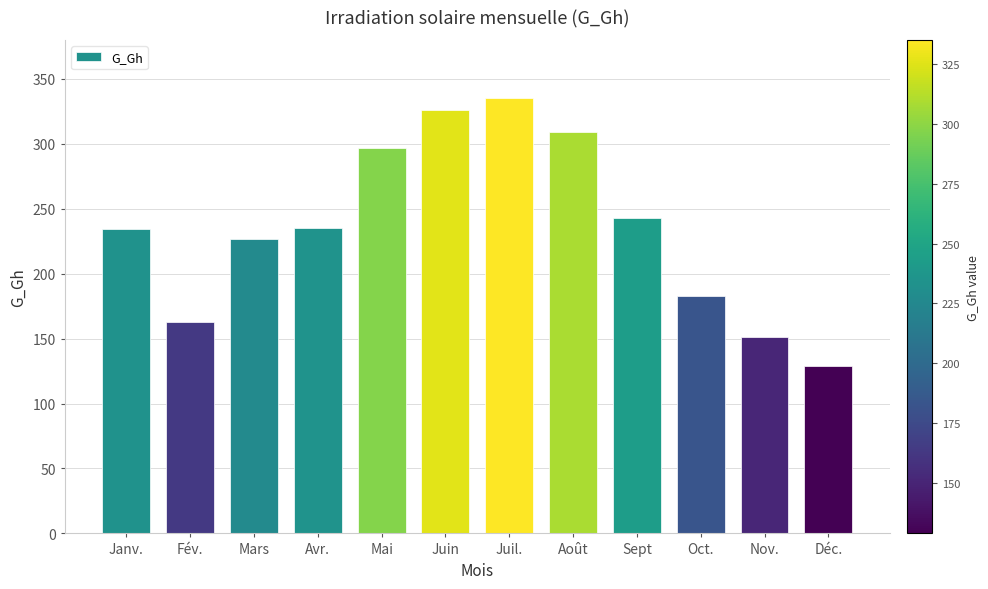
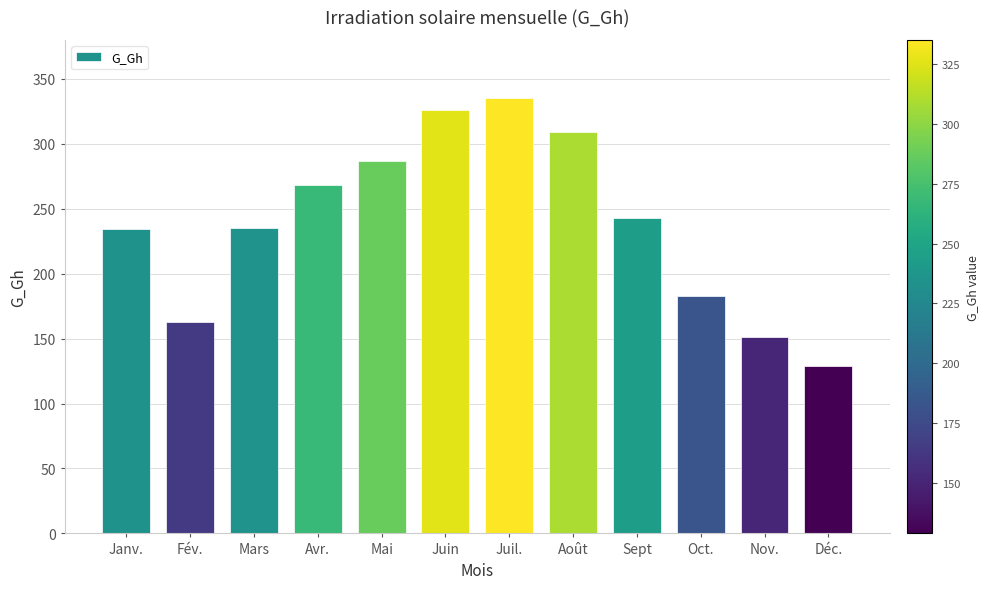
Mars: 227 -> 235
Avr.: 235 -> 268
Mai: 297 -> 287
